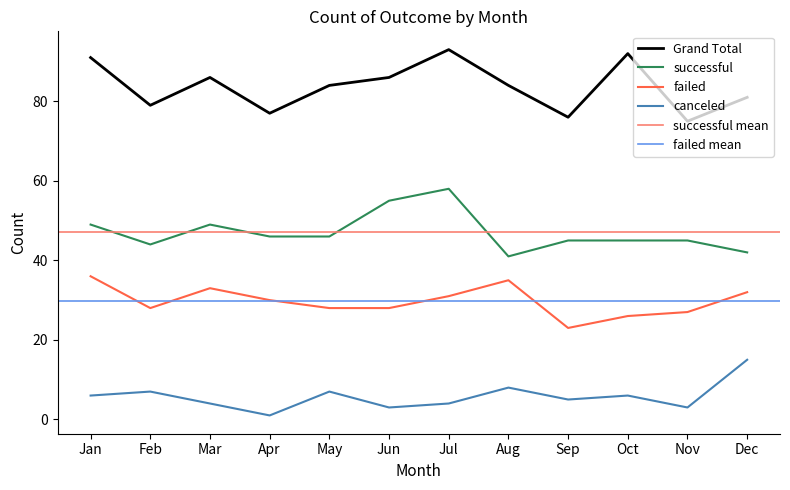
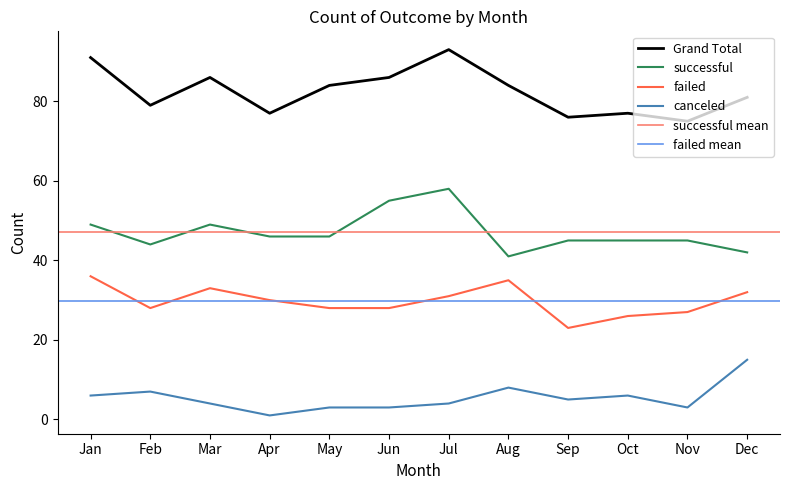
canceled, May: 7 -> 3
Grand Total, Oct: 92 -> 77
